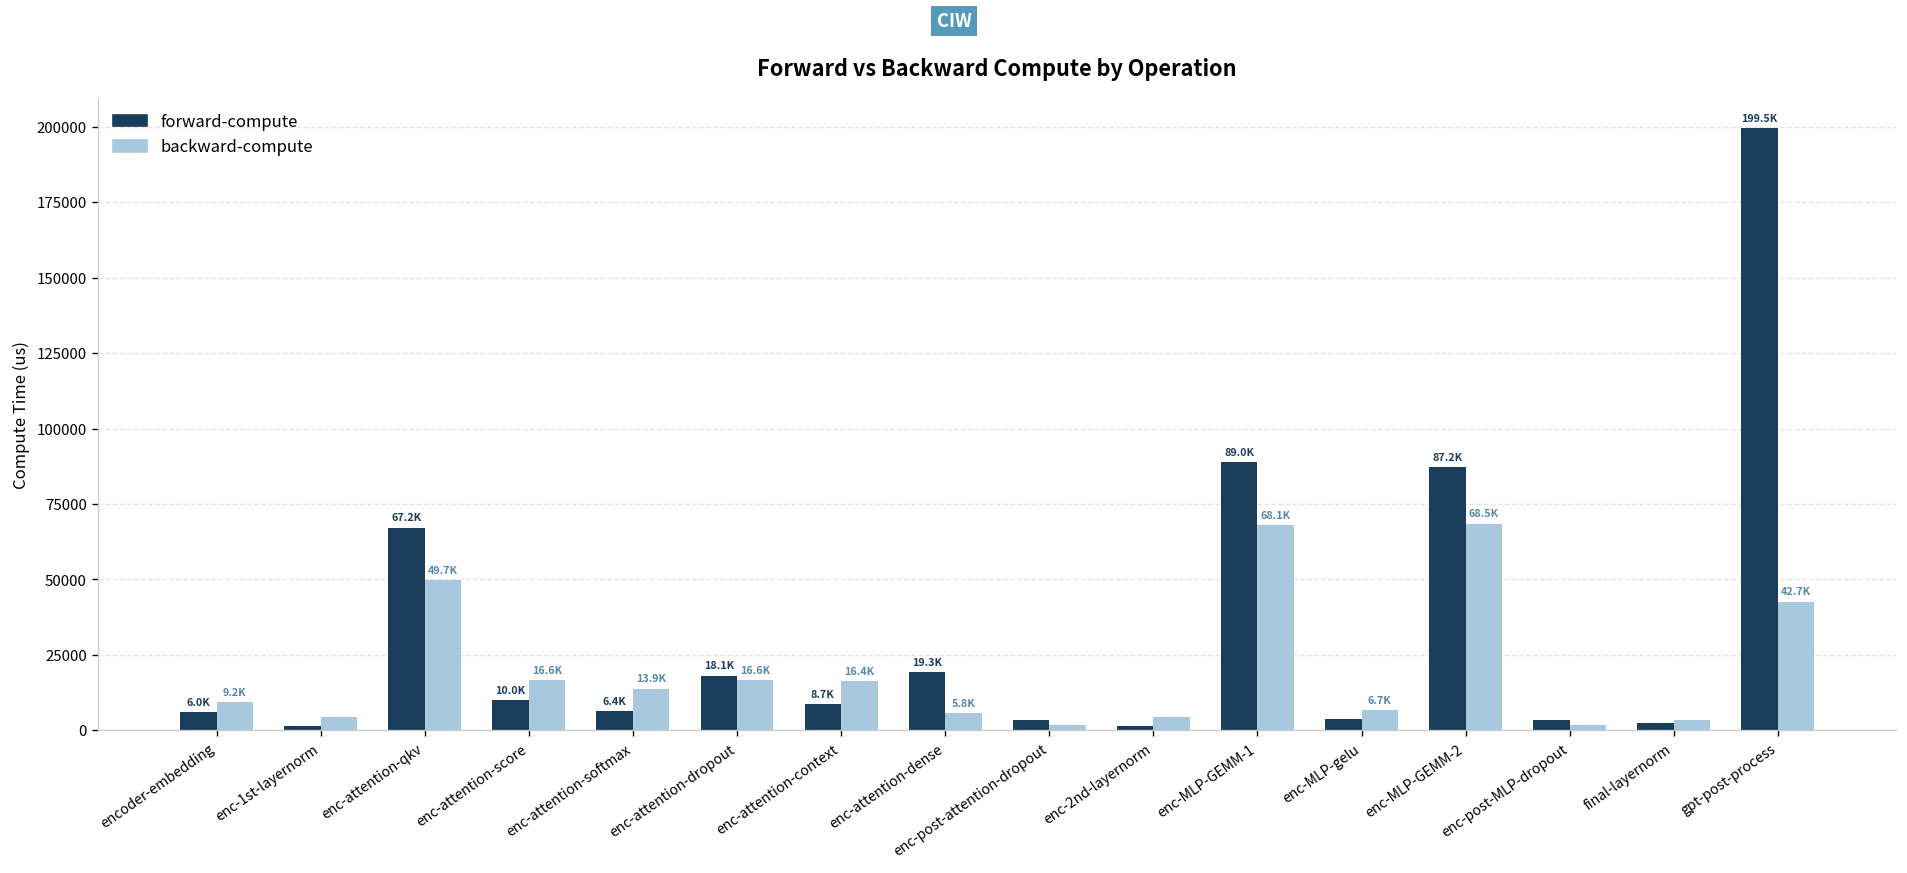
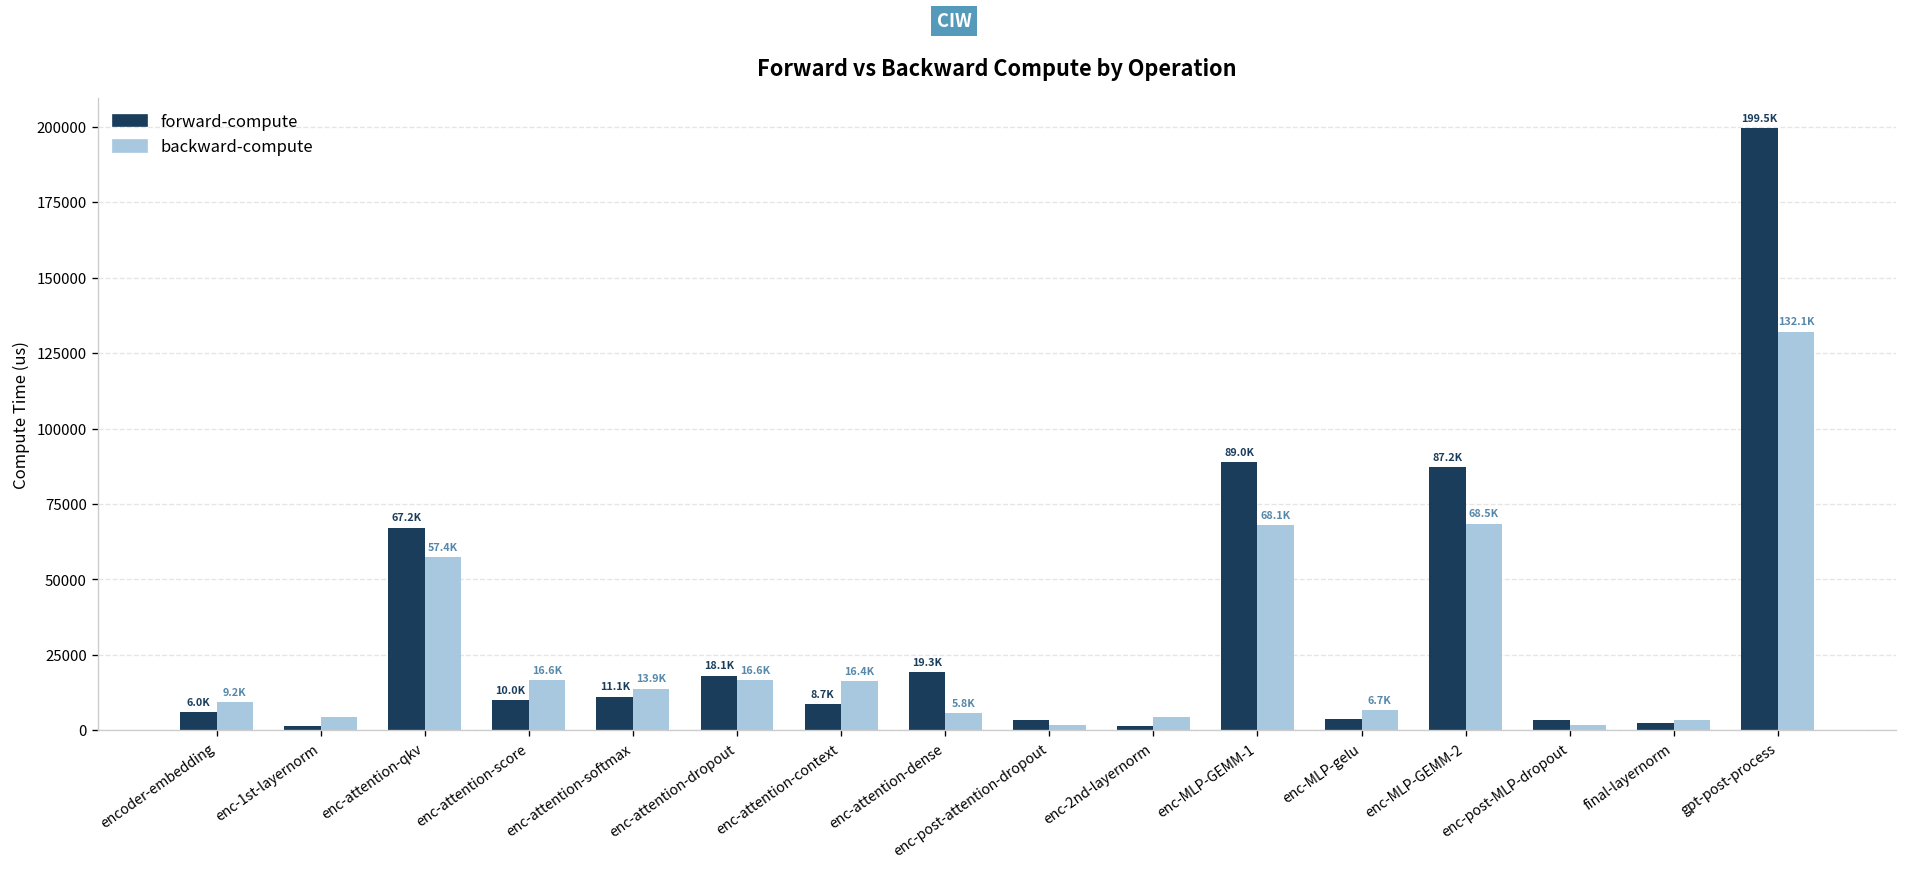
backward-compute, enc-attention-qkv: 49.7K -> 57.4K
forward-compute, enc-attention-softmax: 6.4K -> 11.1K
backward-compute, gpt-post-process: 42.7K -> 132.1K
